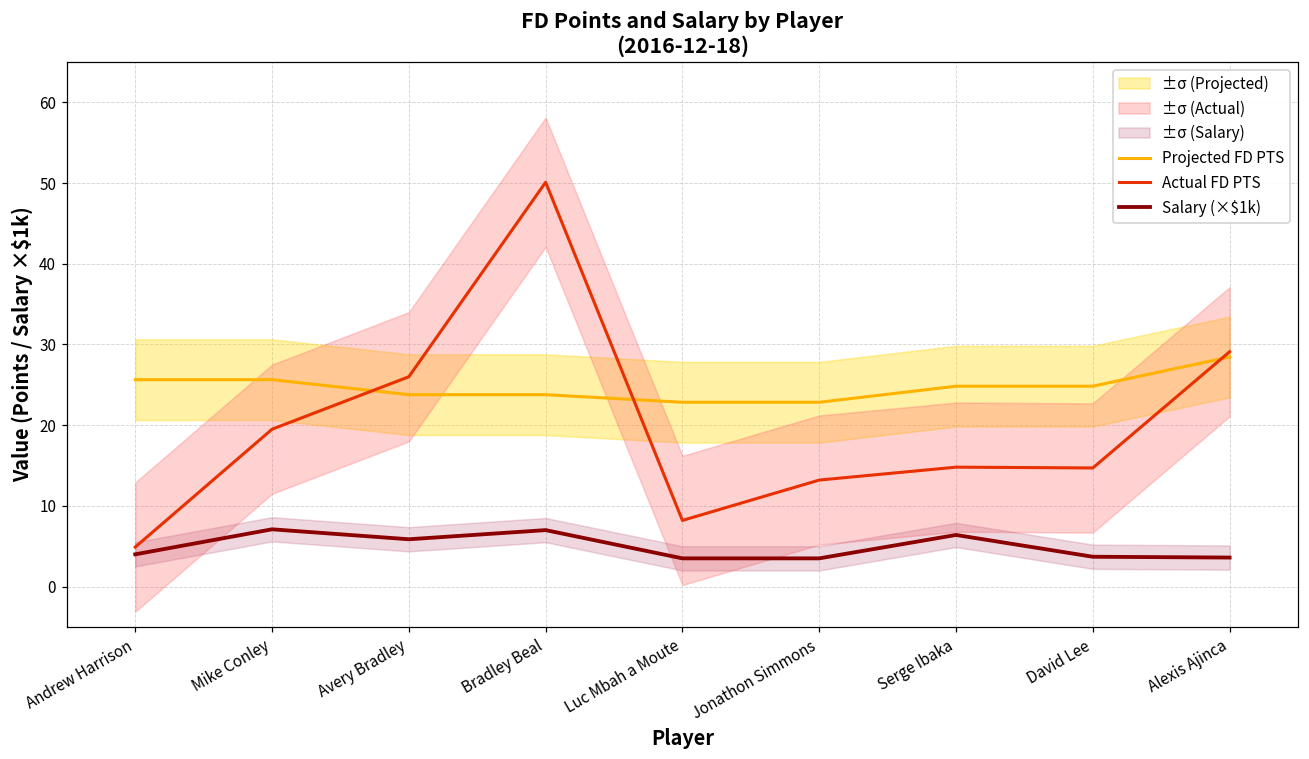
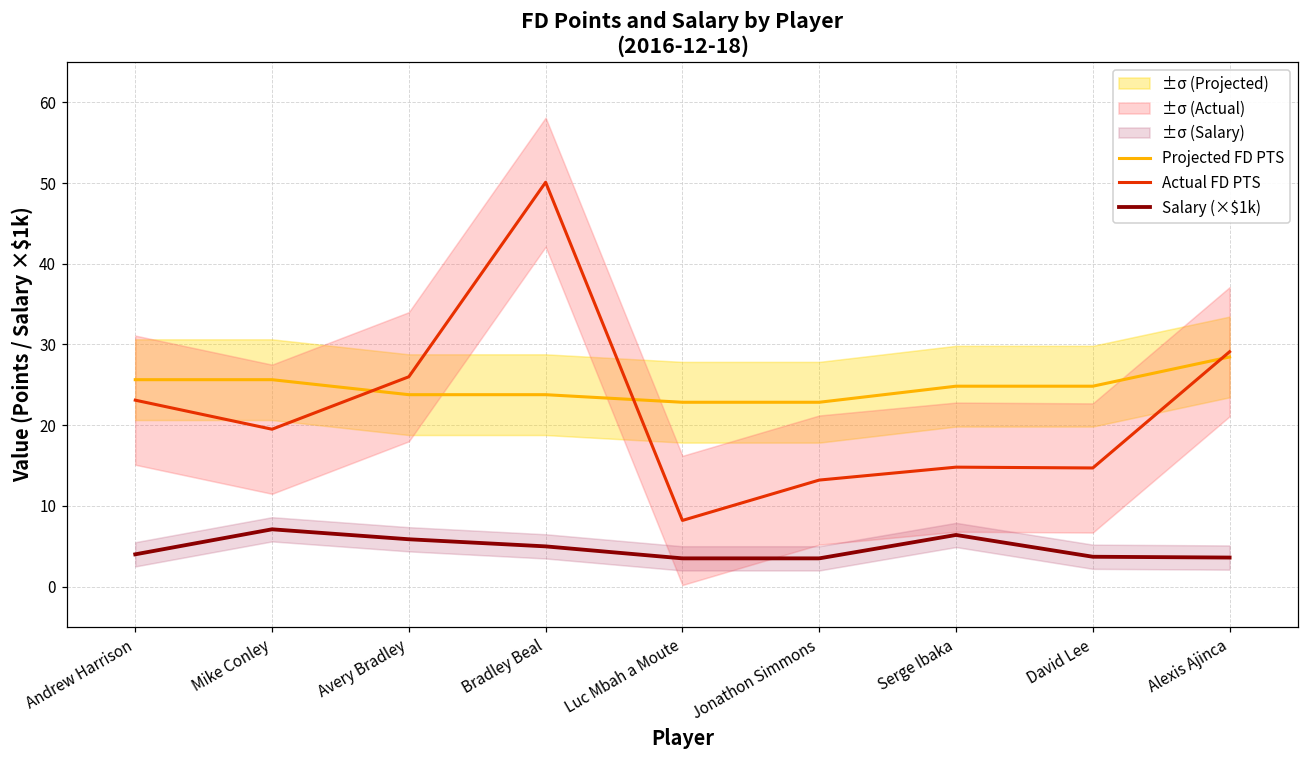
Actual FD PTS, Andrew Harrison: 5 -> 23
Salary (×$1k), Bradley Beal: 7 -> 5
